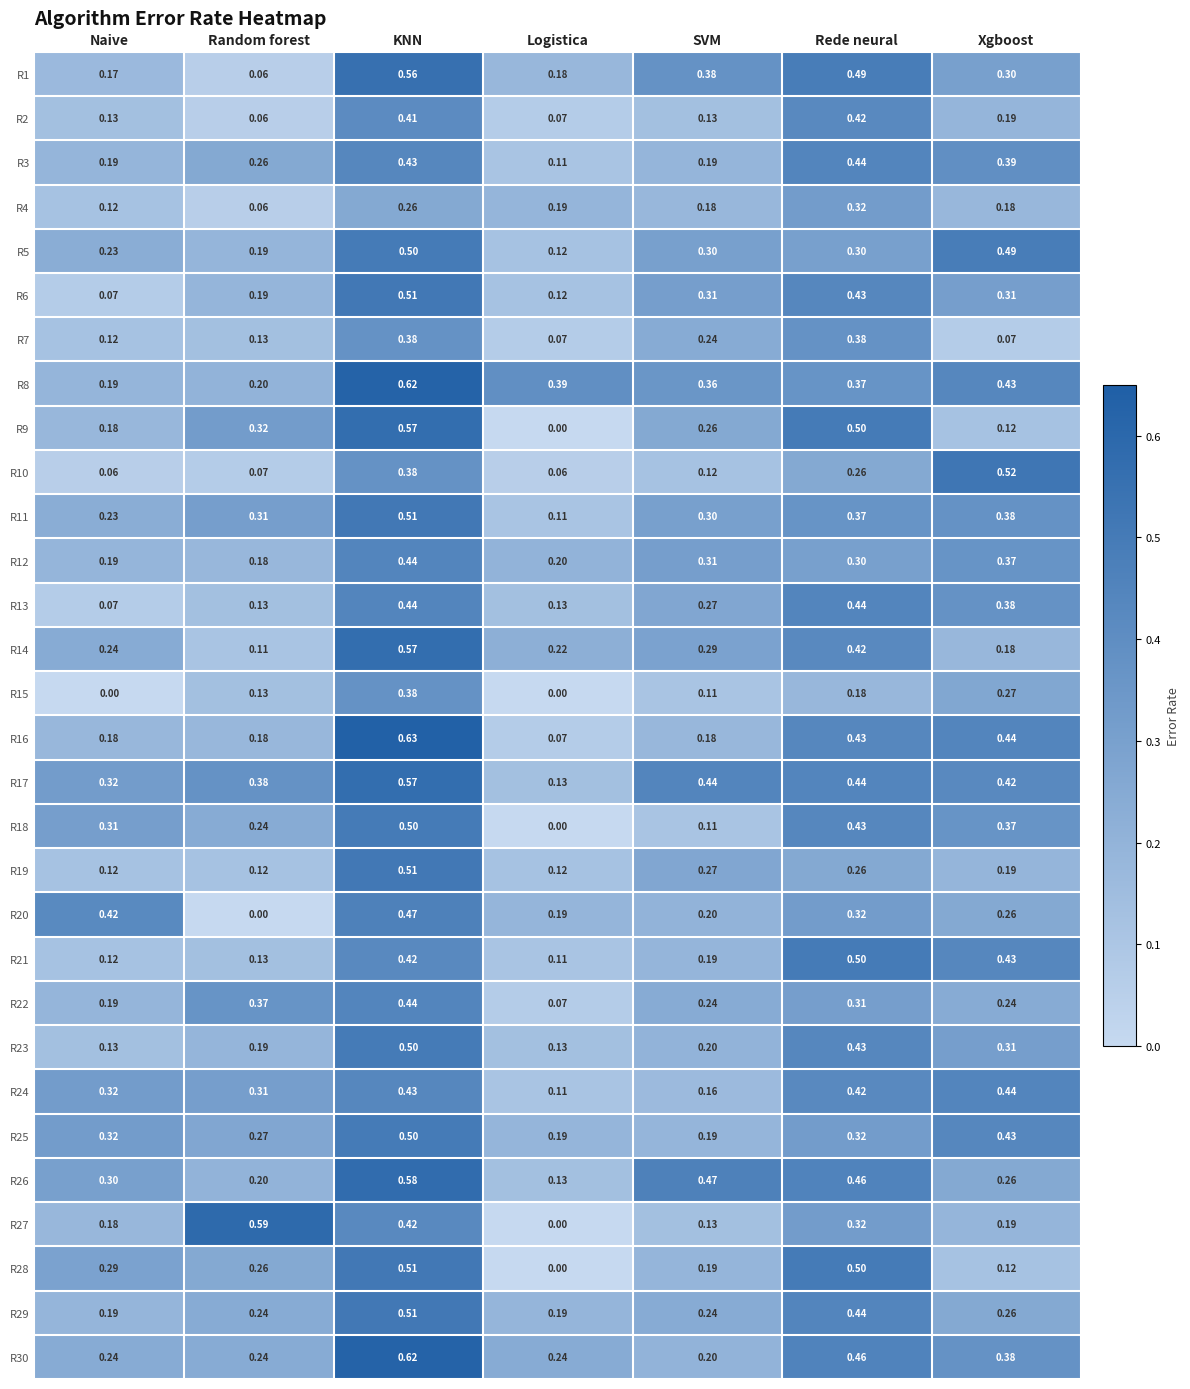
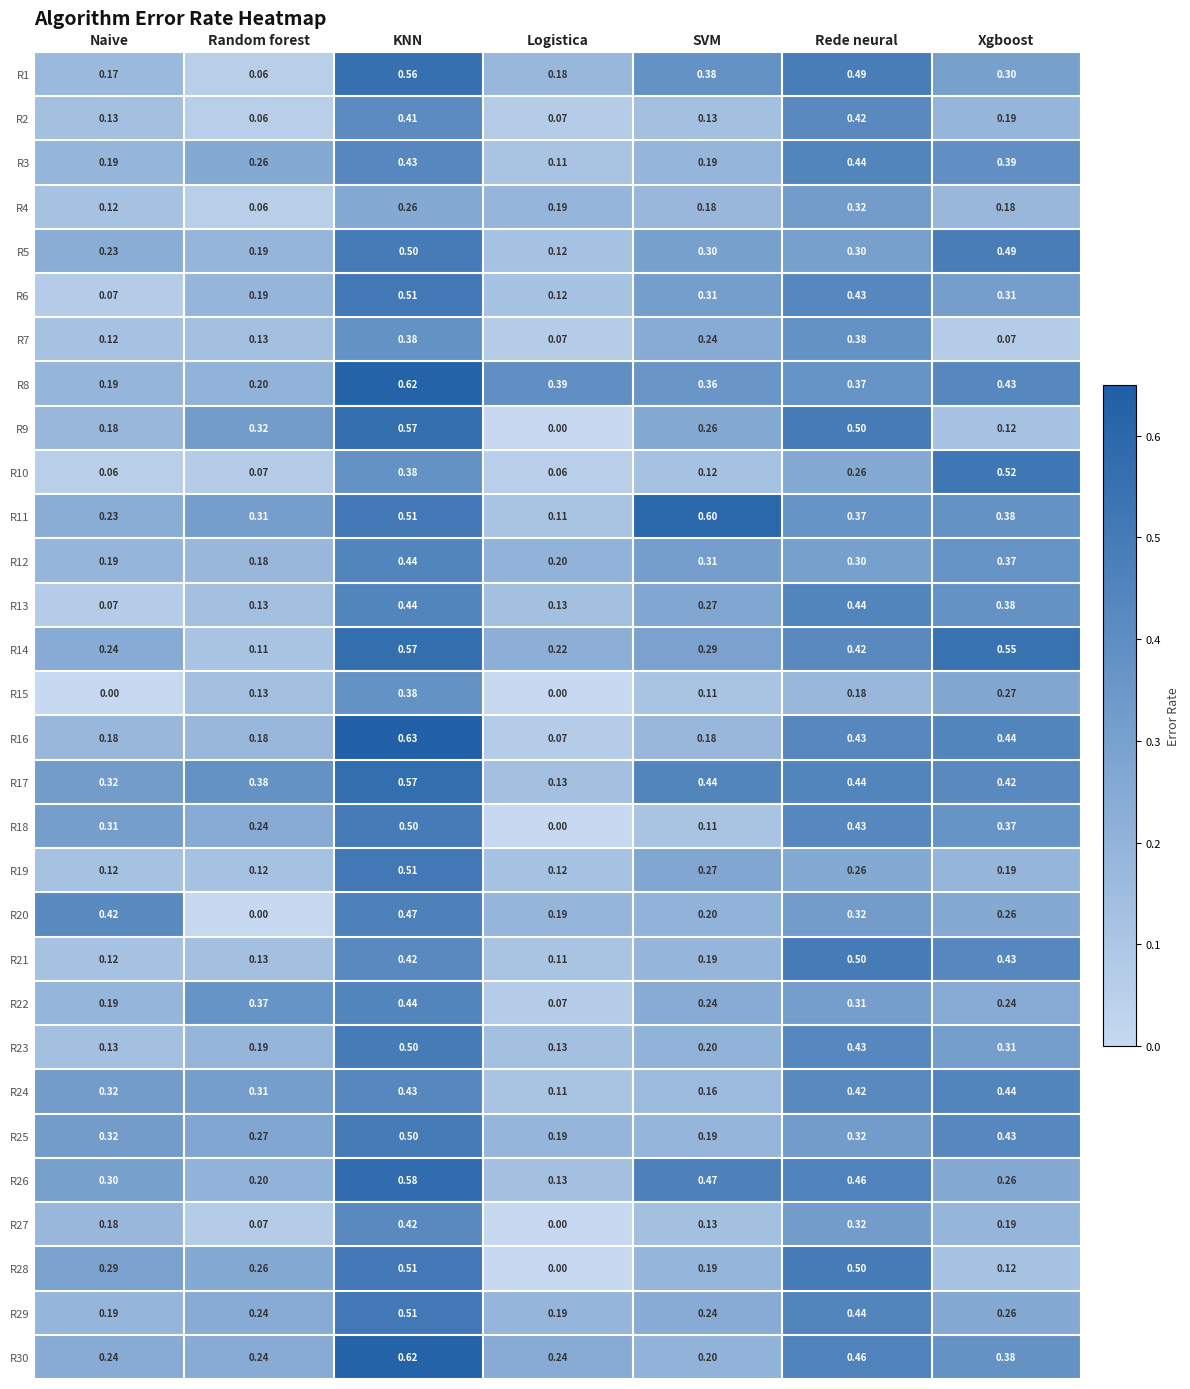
R11, SVM: 0.30 -> 0.60
R14, Xgboost: 0.18 -> 0.55
R27, Random forest: 0.59 -> 0.07
